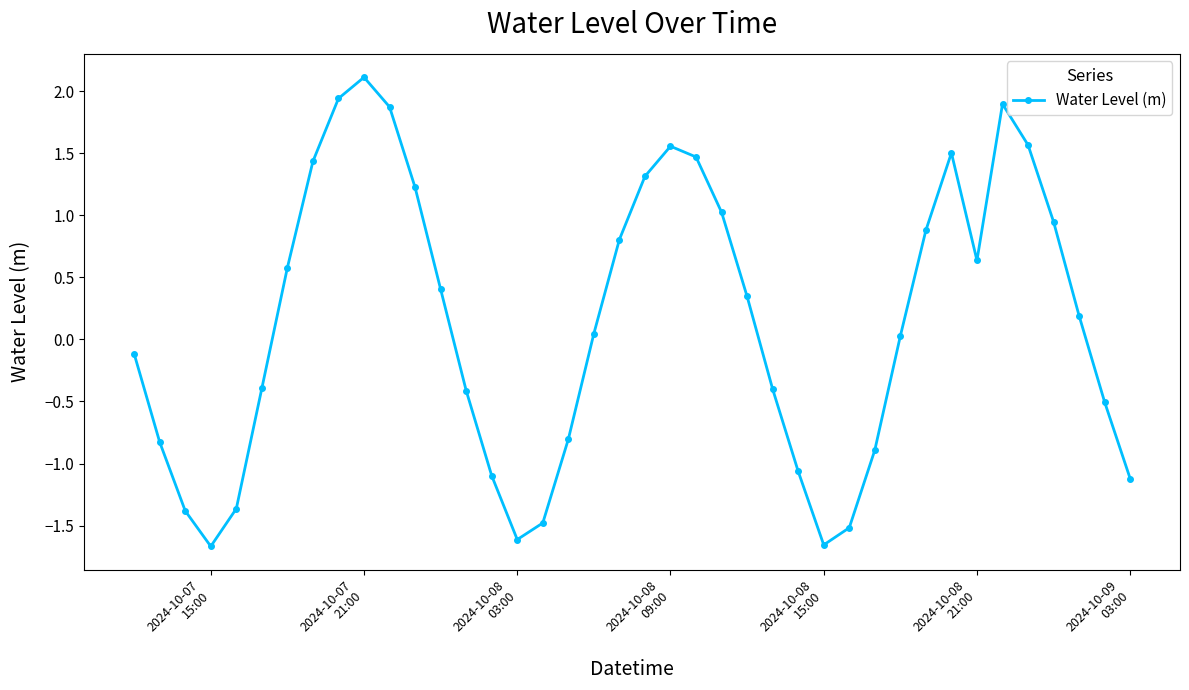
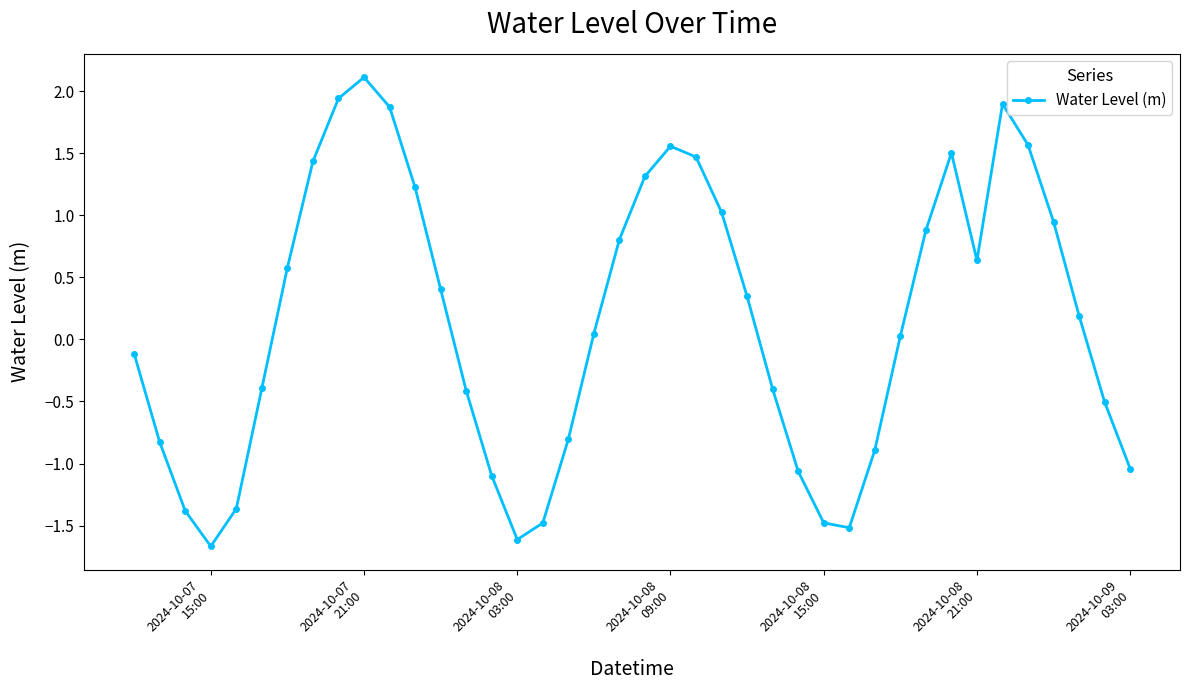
2024-10-08 15:00: -1.66 -> -1.48
2024-10-09 03:00: -1.12 -> -1.04
